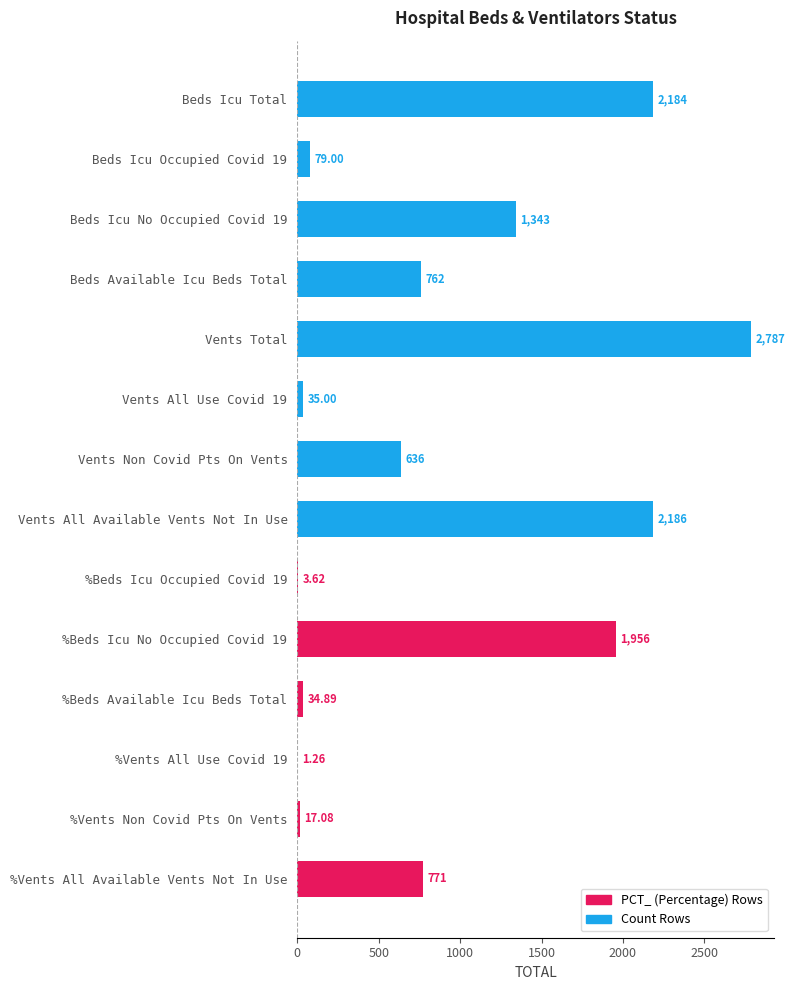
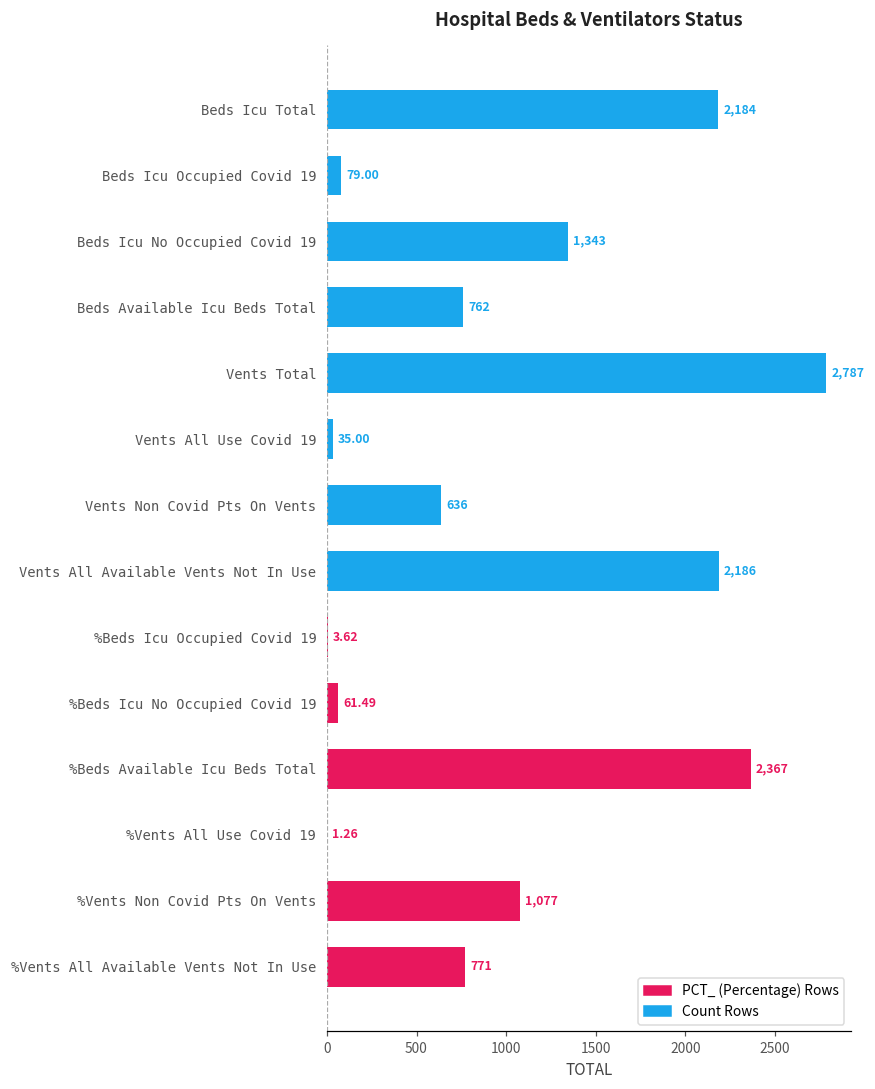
%Beds Icu No Occupied Covid 19: 1,956 -> 61.49
%Beds Available Icu Beds Total: 34.89 -> 2,367
%Vents Non Covid Pts On Vents: 17.08 -> 1,077
